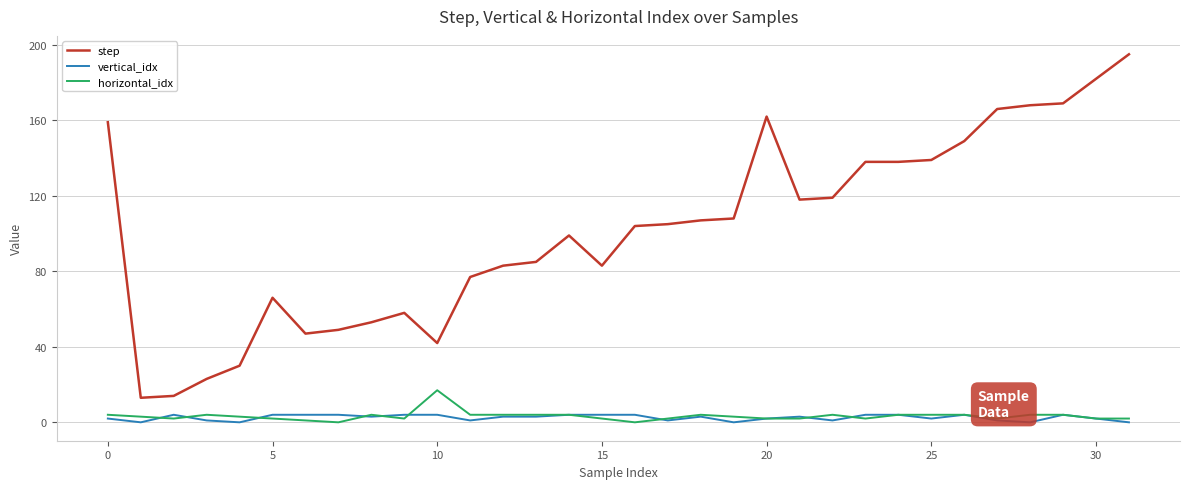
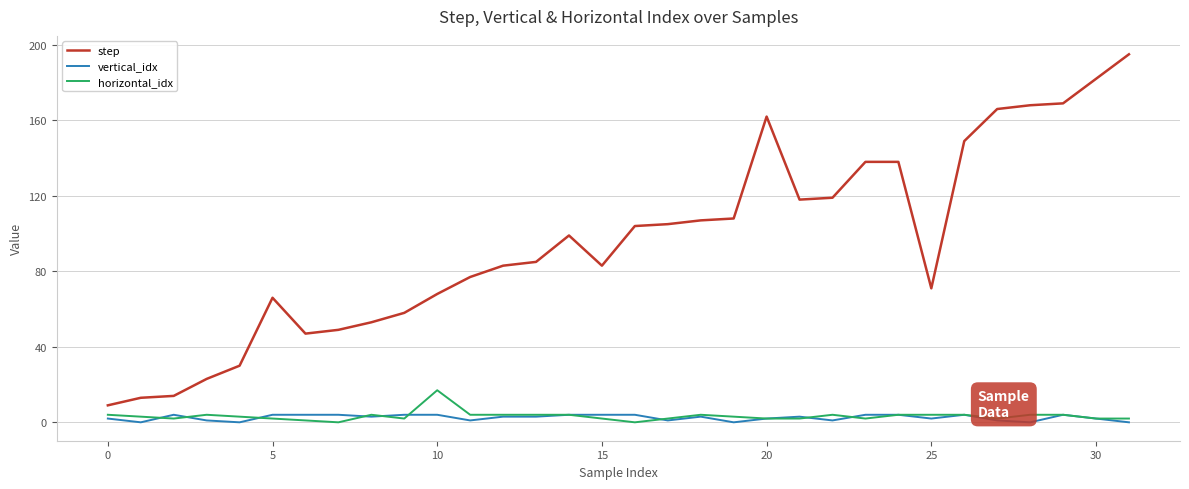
step, 0: 159 -> 9
step, 10: 42 -> 68
step, 25: 139 -> 71
